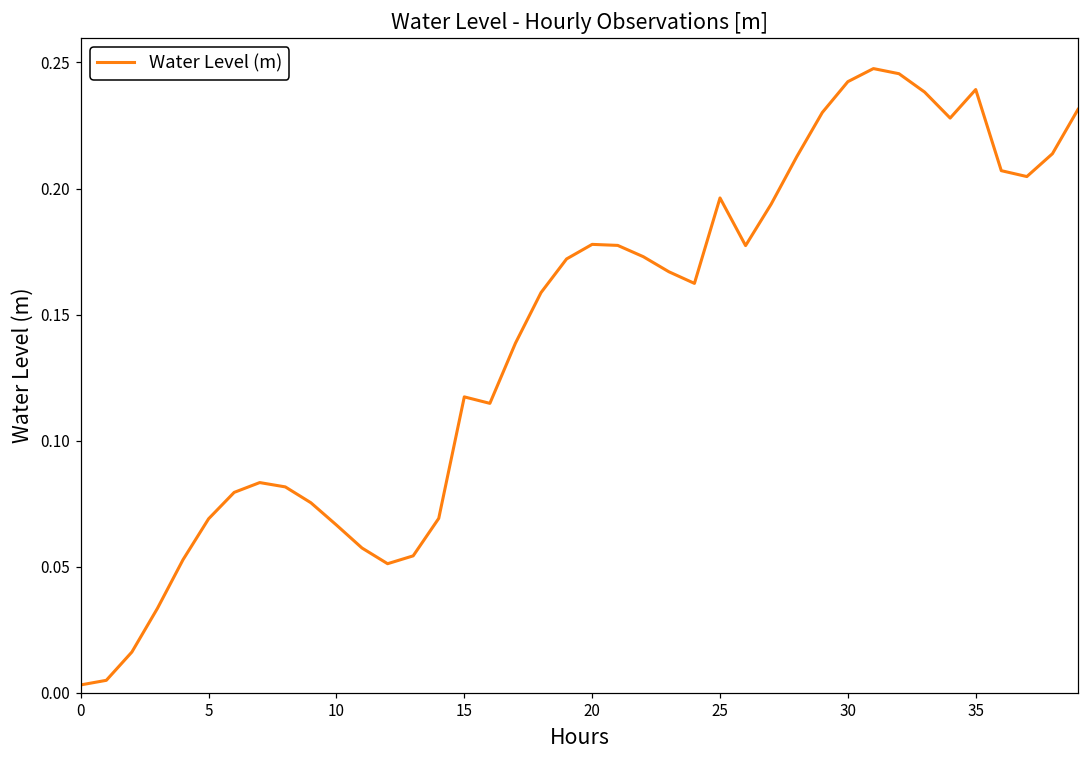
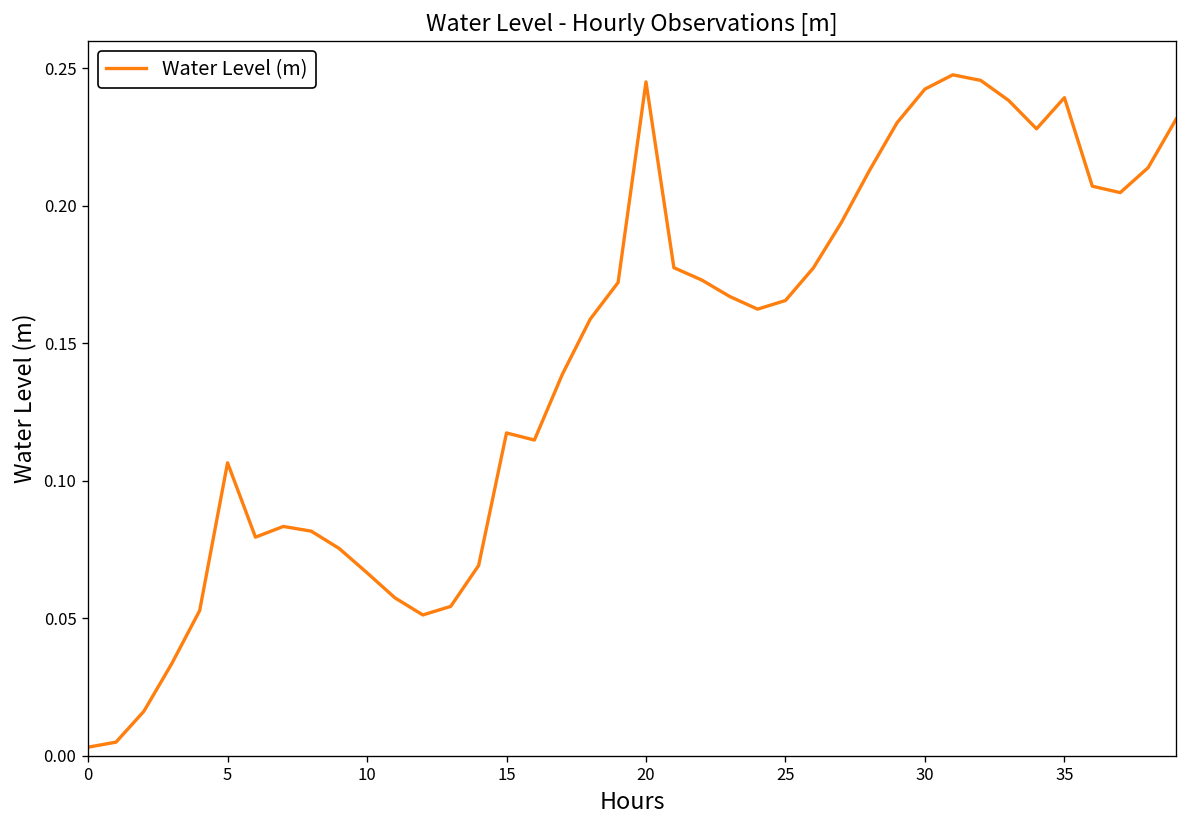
5: 0.069 -> 0.106
20: 0.178 -> 0.245
25: 0.196 -> 0.166
